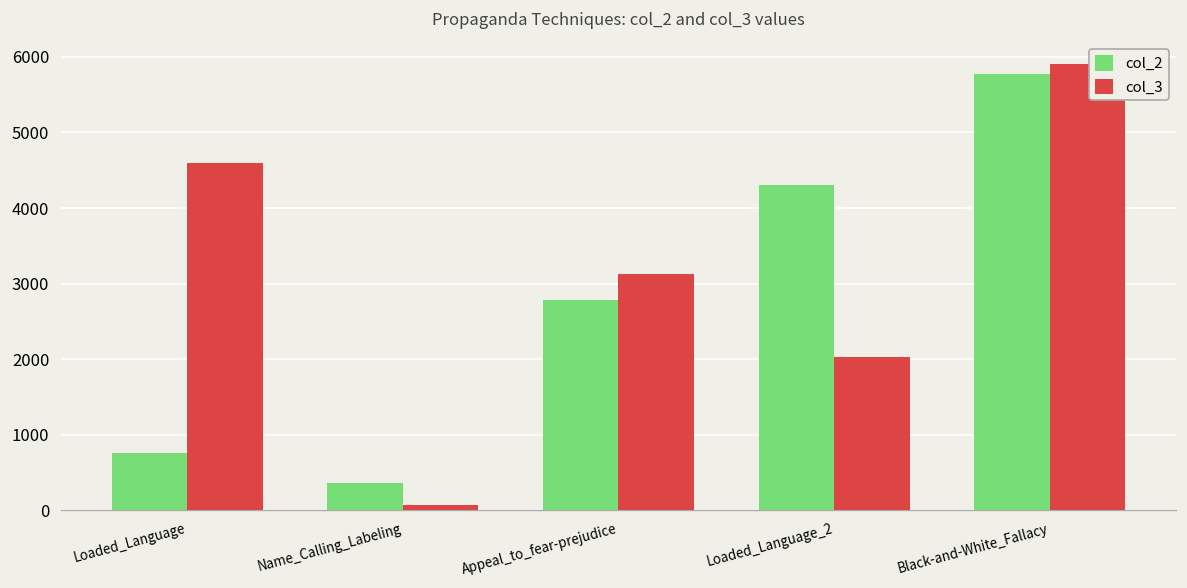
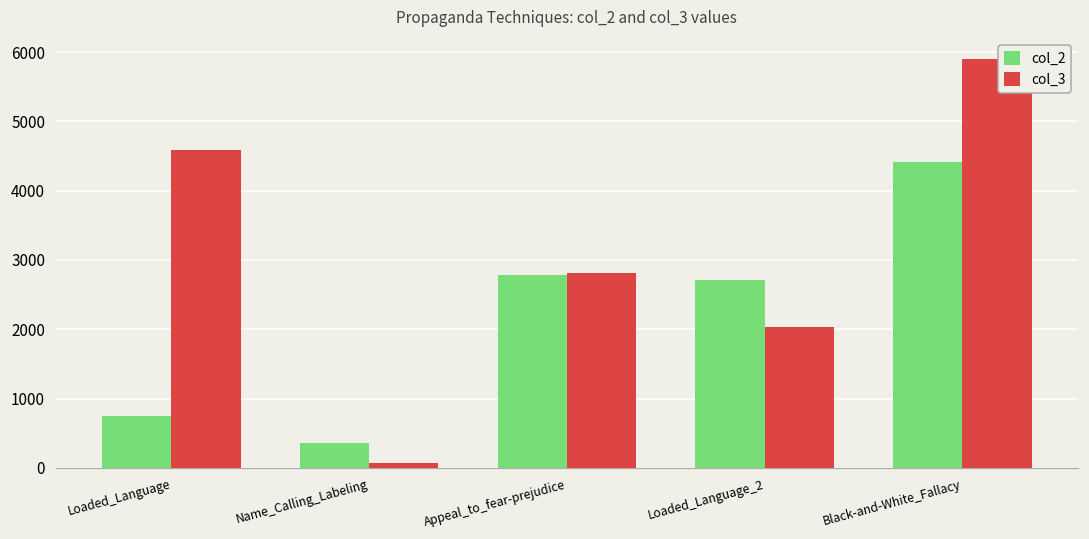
col_3, Appeal_to_fear-prejudice: 3100 -> 2800
col_2, Loaded_Language_2: 4300 -> 2700
col_2, Black-and-White_Fallacy: 5800 -> 4400
